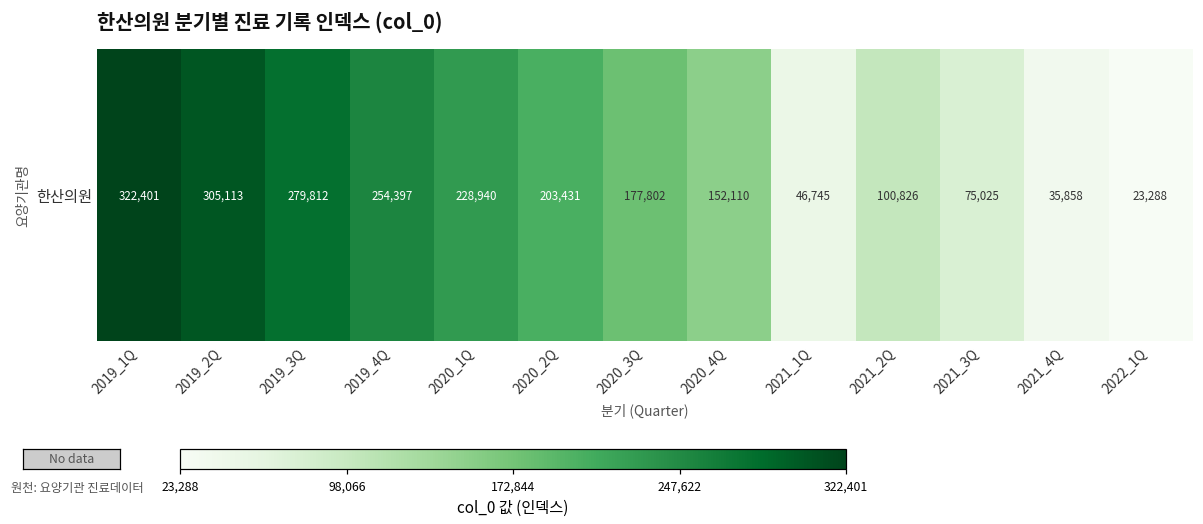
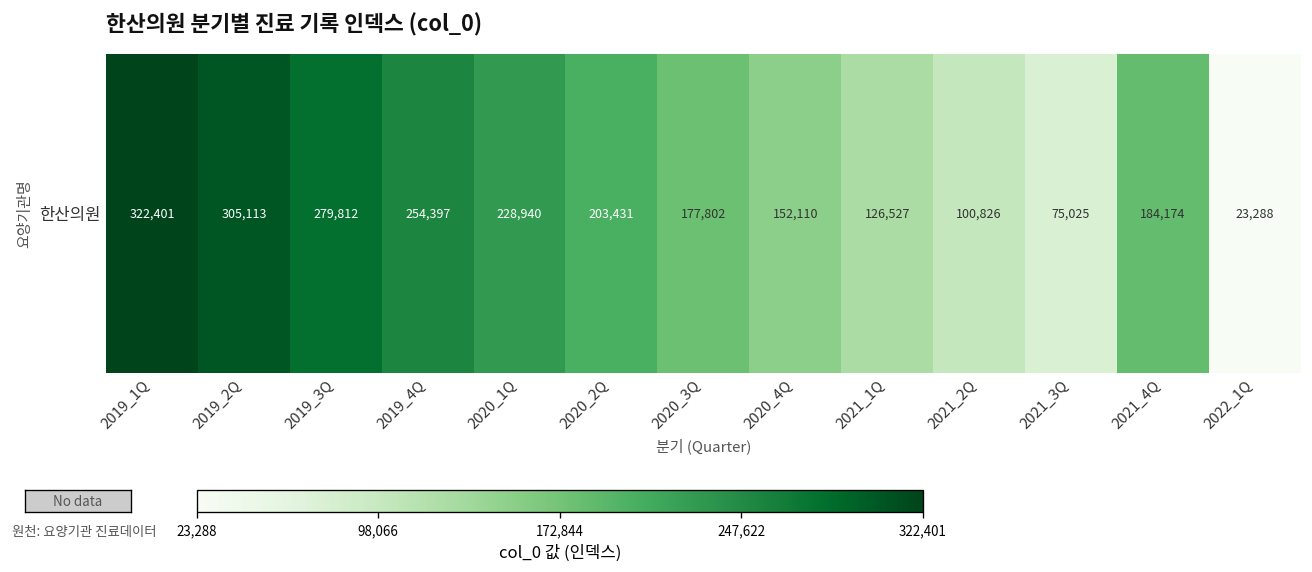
한산의원, 2021_1Q: 46,745 -> 126,527
한산의원, 2021_4Q: 35,858 -> 184,174
